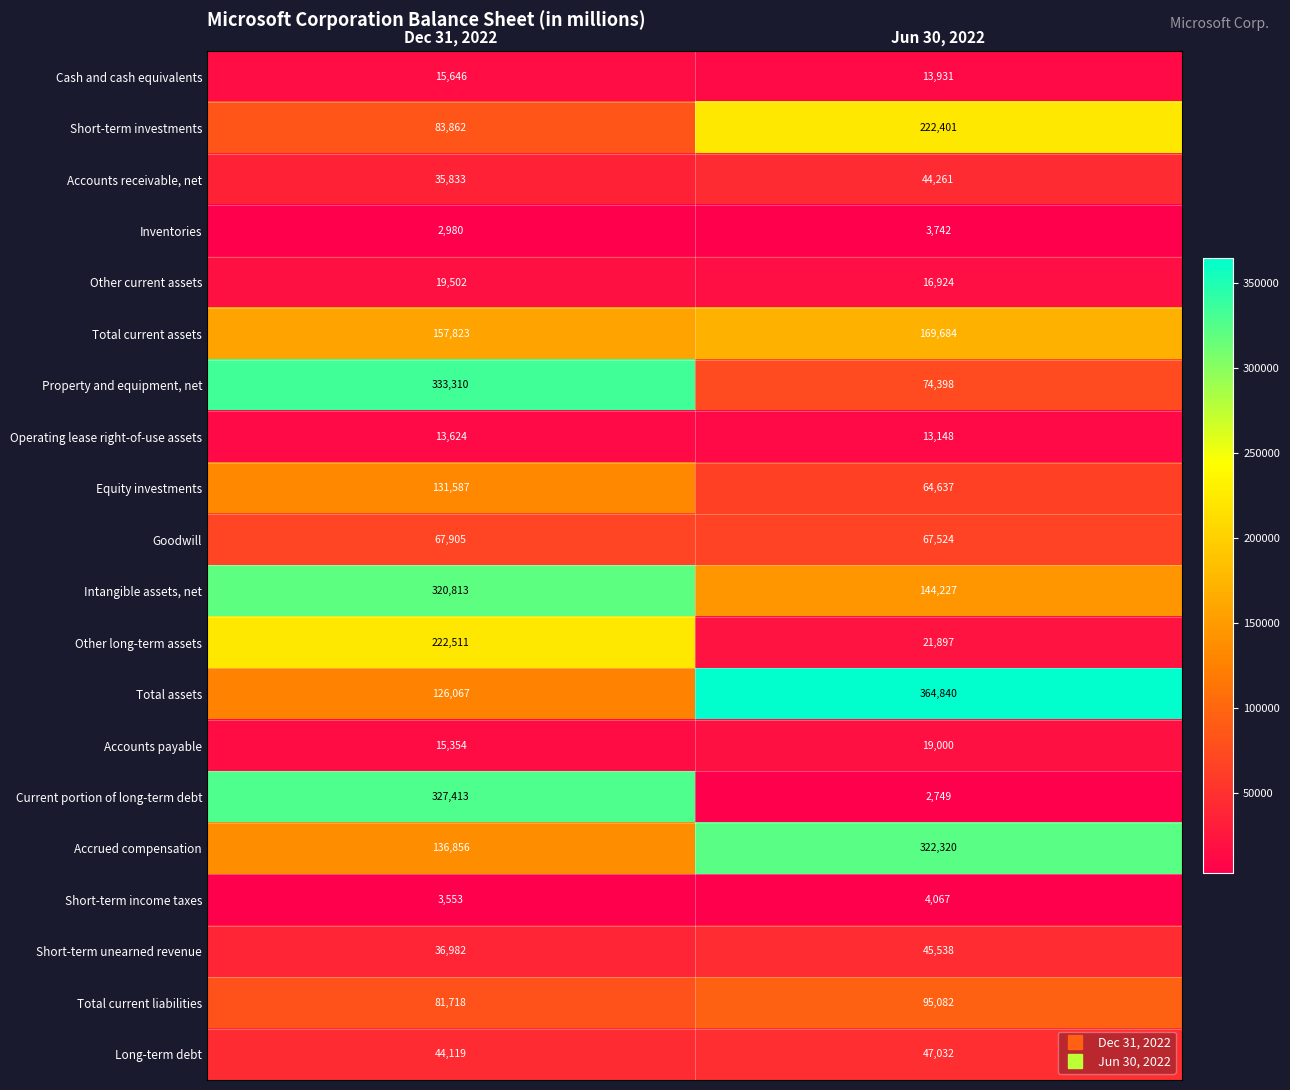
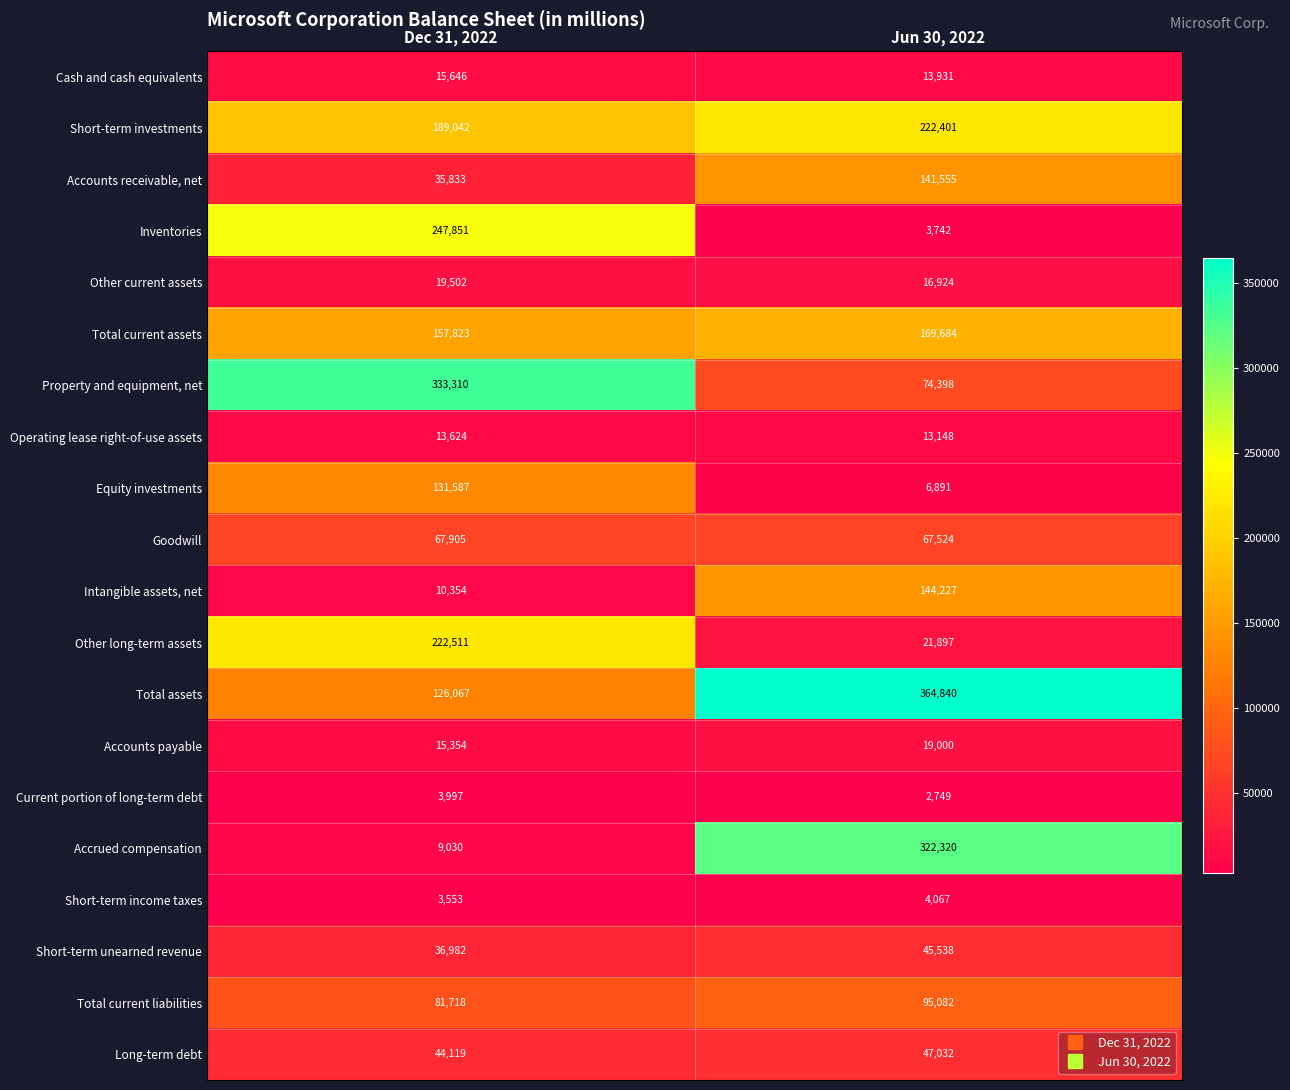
Short-term investments, Dec 31, 2022: 83,862 -> 189,042
Accounts receivable, net, Jun 30, 2022: 44,261 -> 141,555
Inventories, Dec 31, 2022: 2,980 -> 247,851
Equity investments, Jun 30, 2022: 64,637 -> 6,891
Intangible assets, net, Dec 31, 2022: 320,813 -> 10,354
Current portion of long-term debt, Dec 31, 2022: 327,413 -> 3,997
Accrued compensation, Dec 31, 2022: 136,856 -> 9,030
